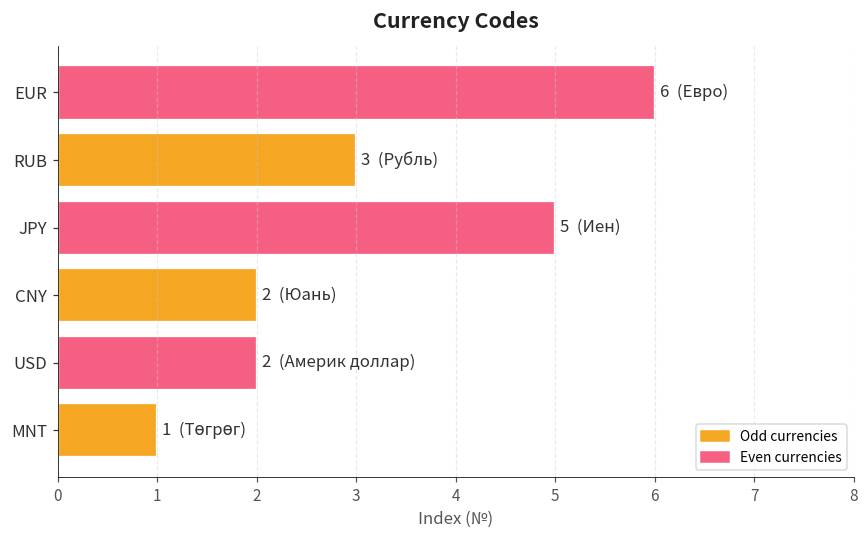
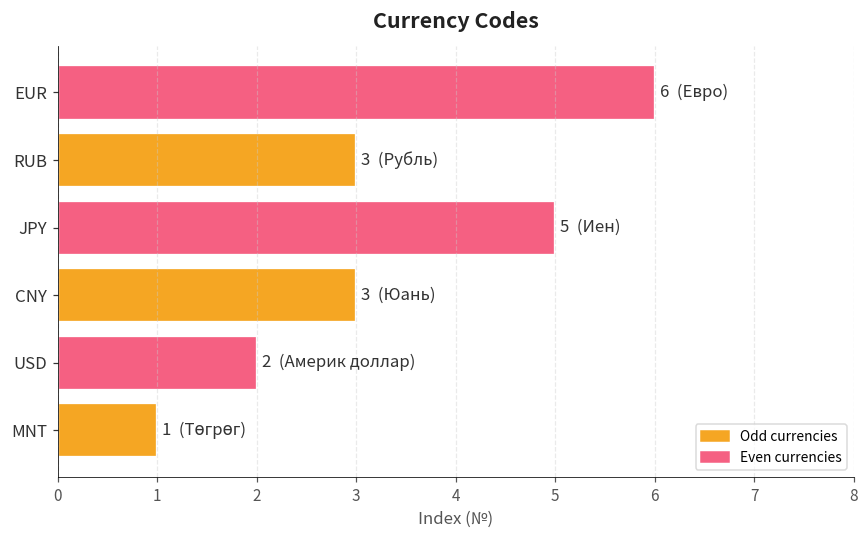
CNY: 2 -> 3
